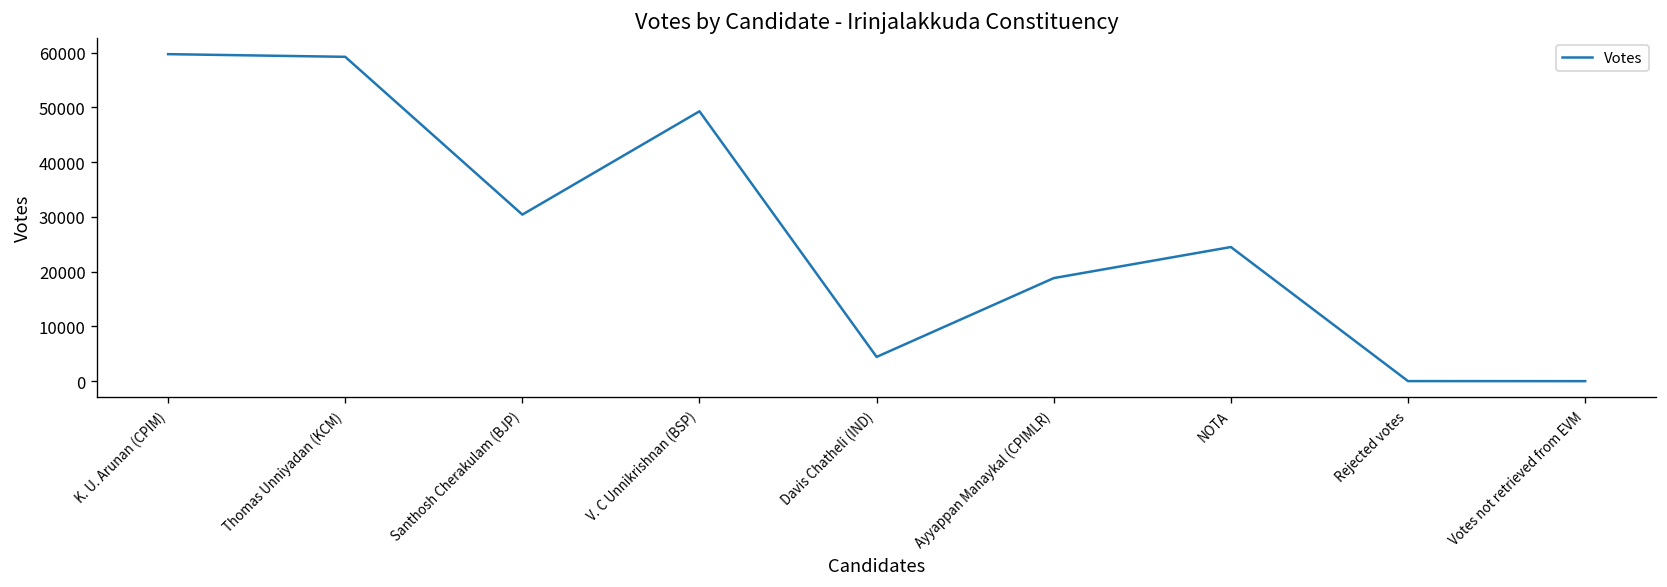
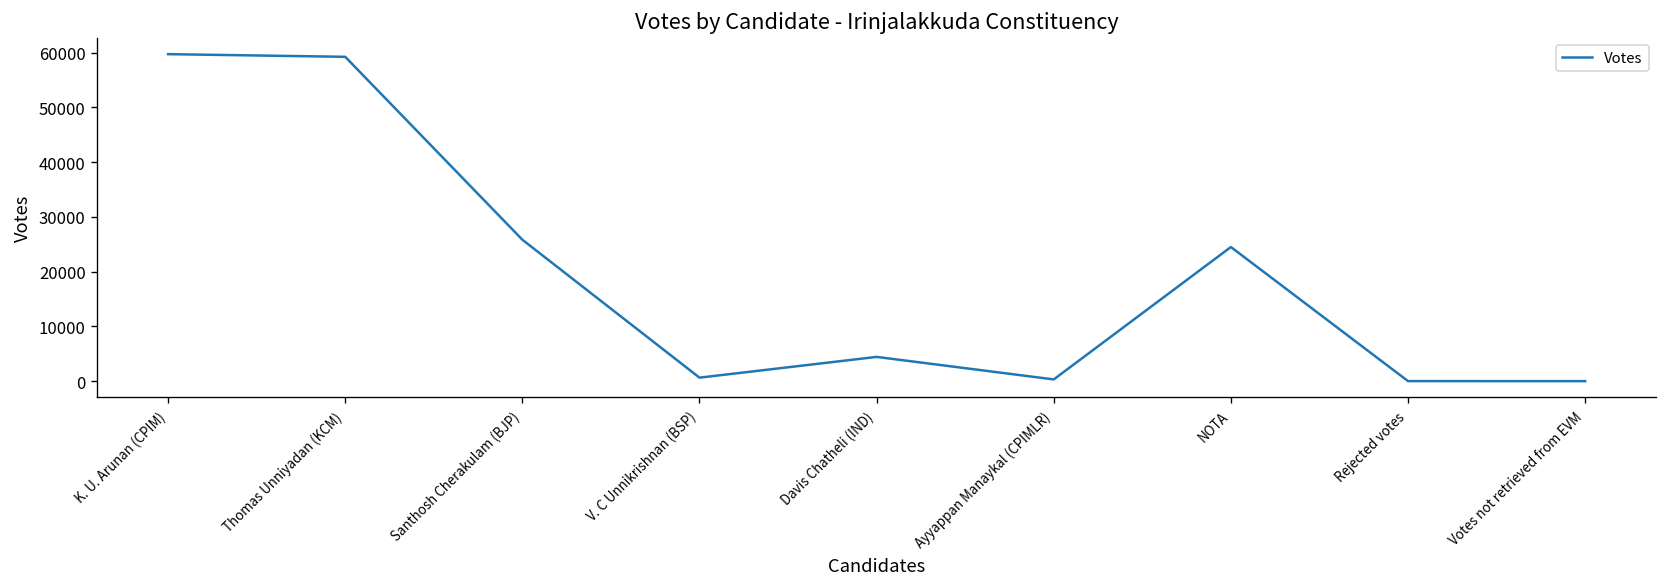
Santhosh Cherakulam (BJP): 30000 -> 26000
V. C Unnikrishnan (BSP): 49000 -> 1000
Ayyappan Manaykal (CPIMLR): 19000 -> 0
